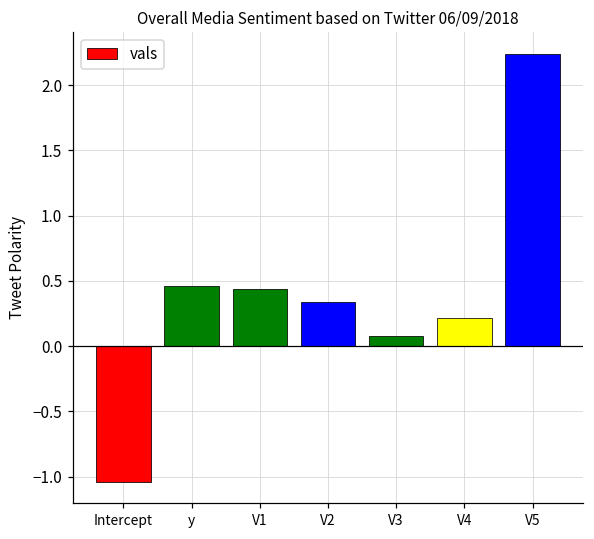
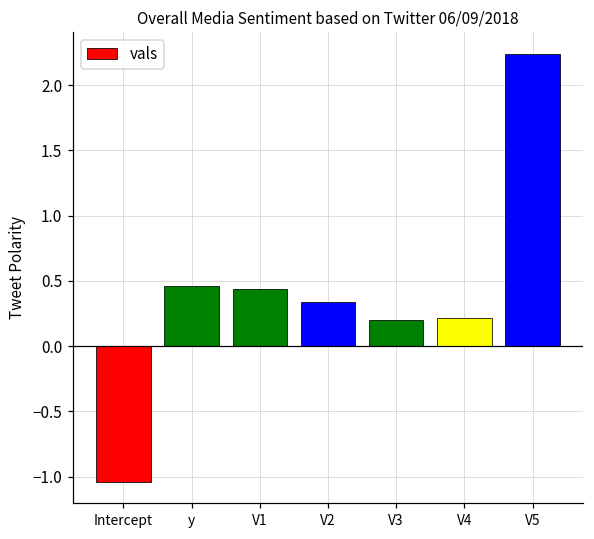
V3: 0.08 -> 0.20
